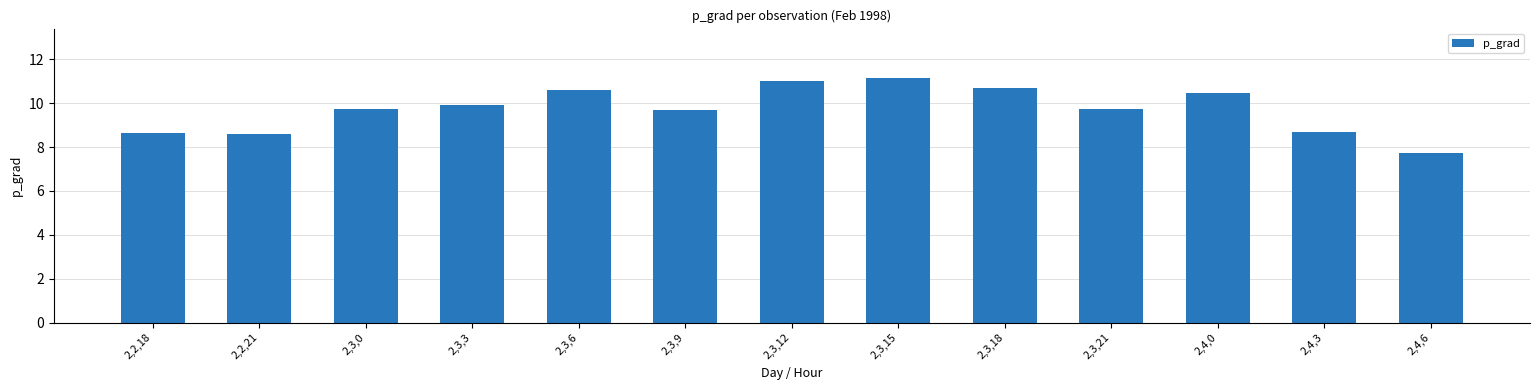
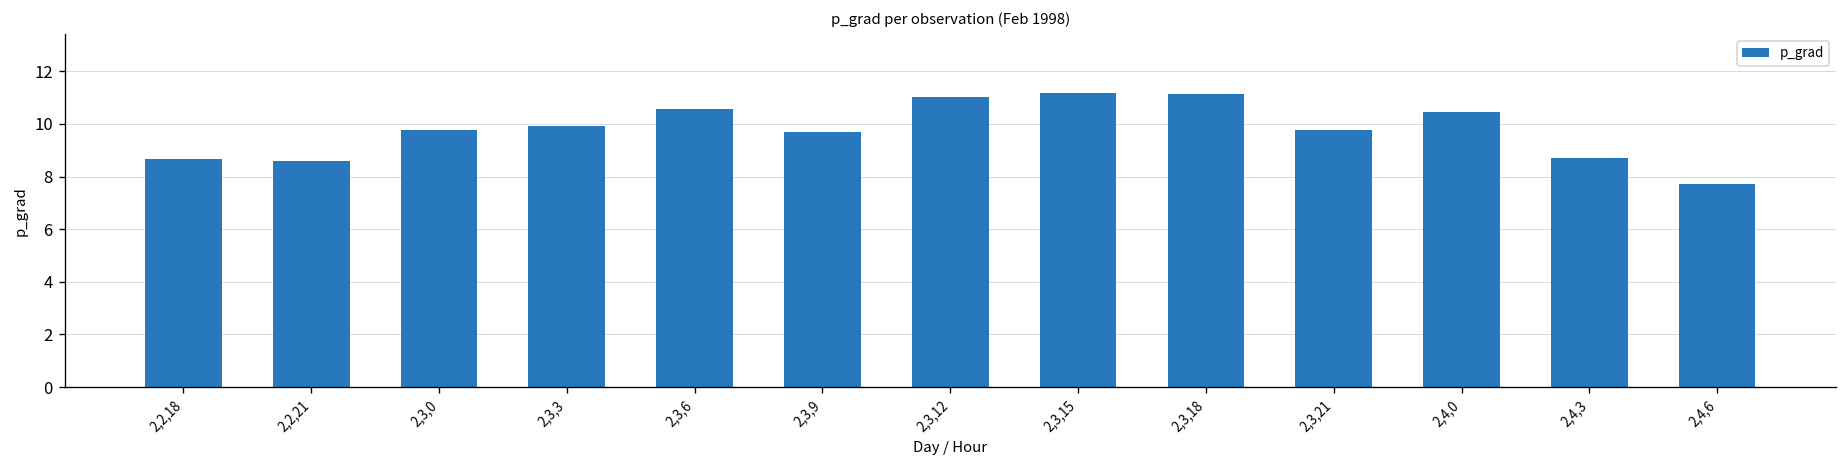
2,3,18: 10.7 -> 11.1
